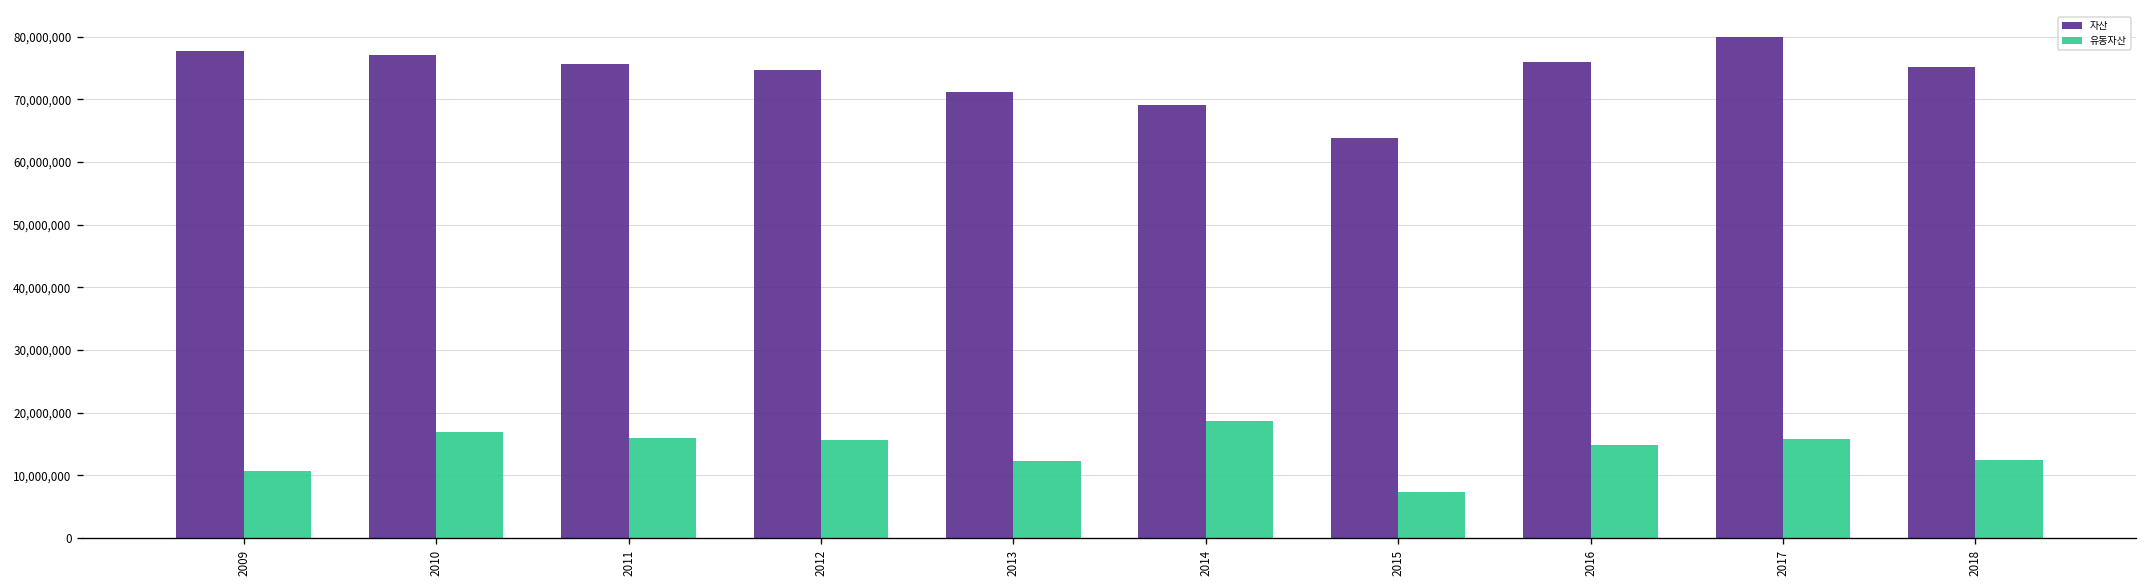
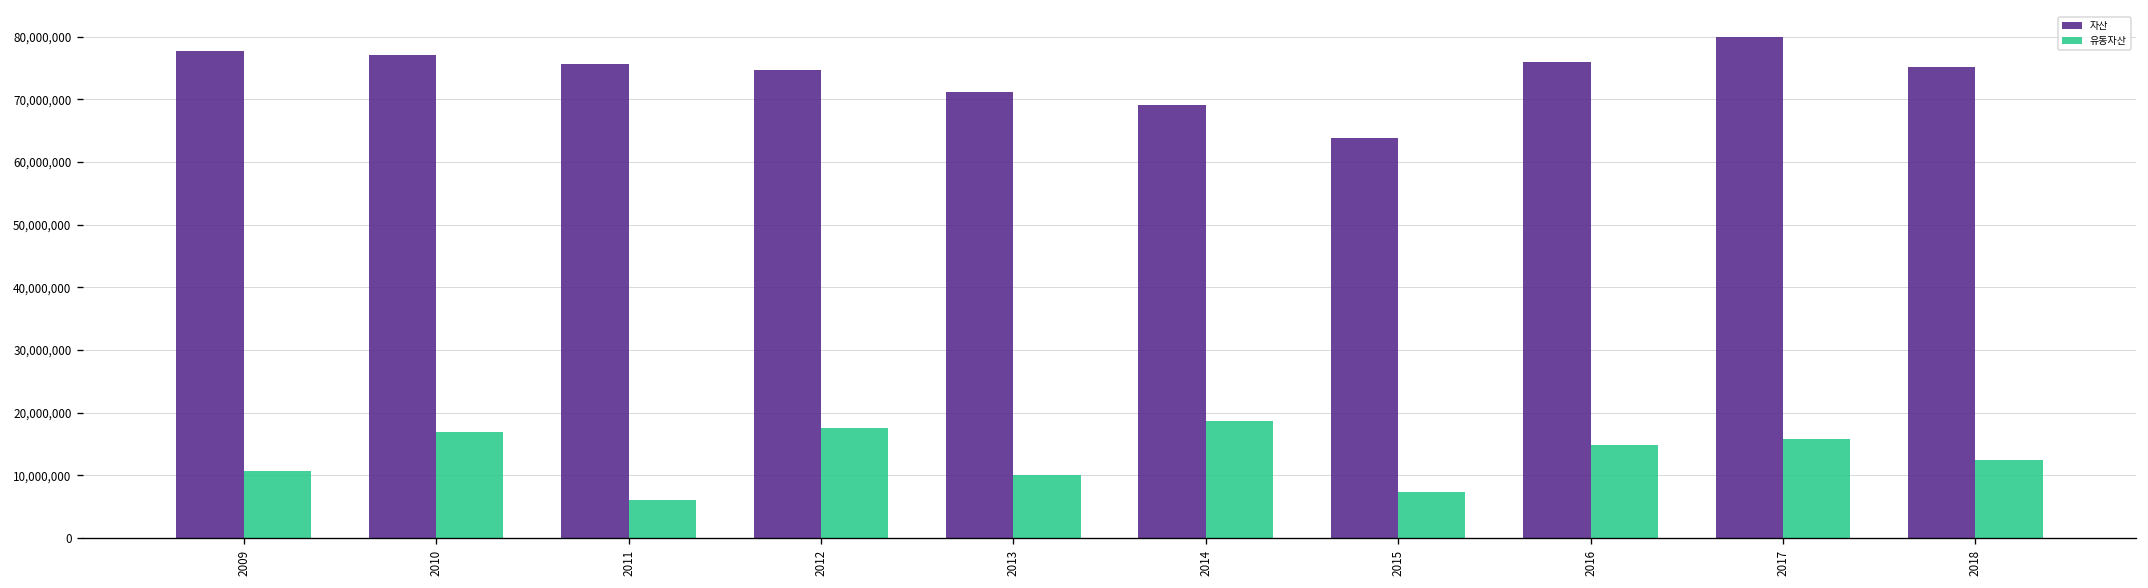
유동자산, 2011: 16,000,000 -> 6,000,000
유동자산, 2012: 16,000,000 -> 18,000,000
유동자산, 2013: 12,000,000 -> 10,000,000
